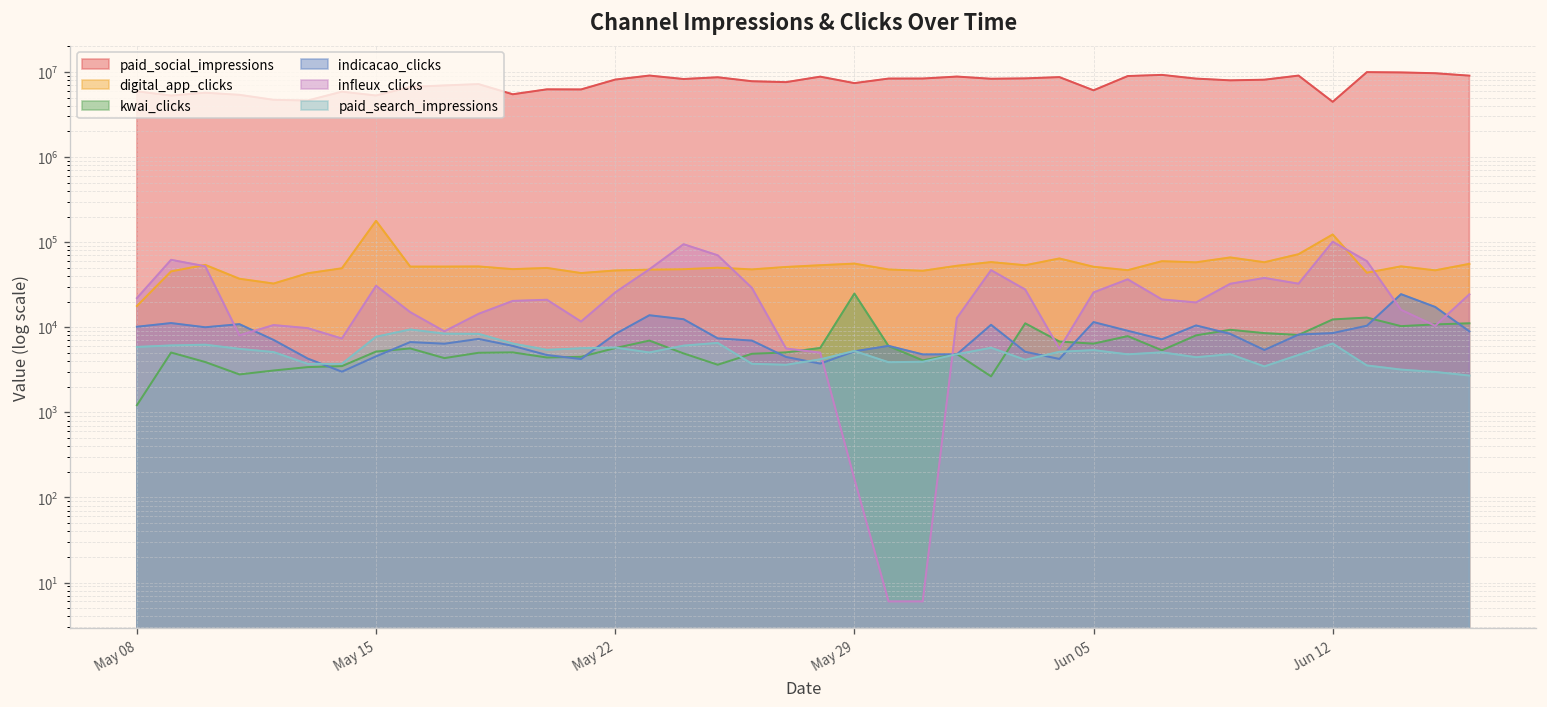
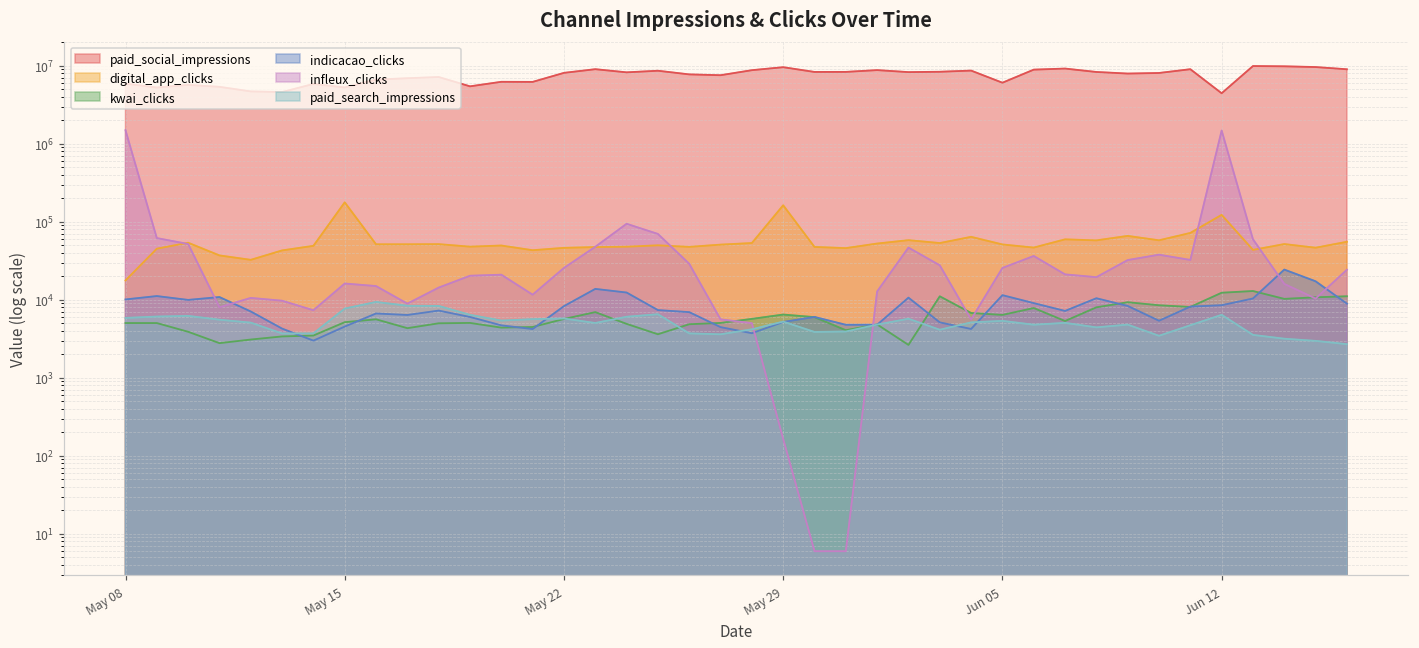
kwai_clicks, May 08: 1200 -> 5000
infleux_clicks, May 08: 22000 -> 1500000
infleux_clicks, May 15: 31000 -> 16000
paid_social_impressions, May 29: 7000000 -> 10000000
digital_app_clicks, May 29: 60000 -> 160000
kwai_clicks, May 29: 25000 -> 6000
infleux_clicks, Jun 12: 100000 -> 1500000
